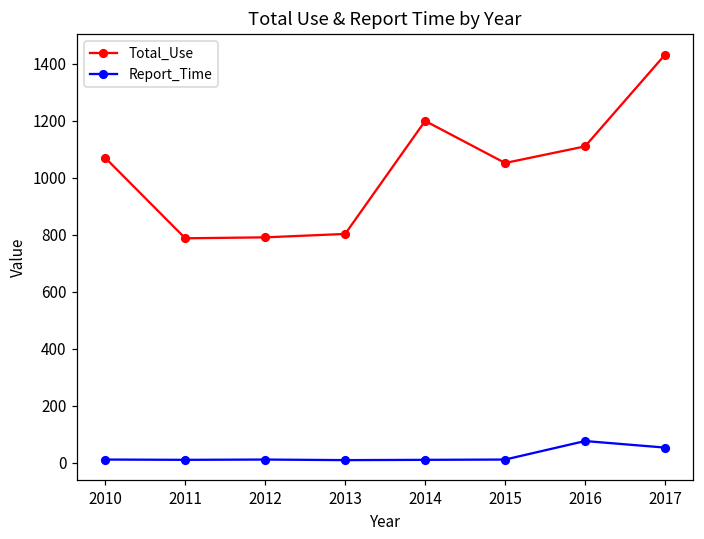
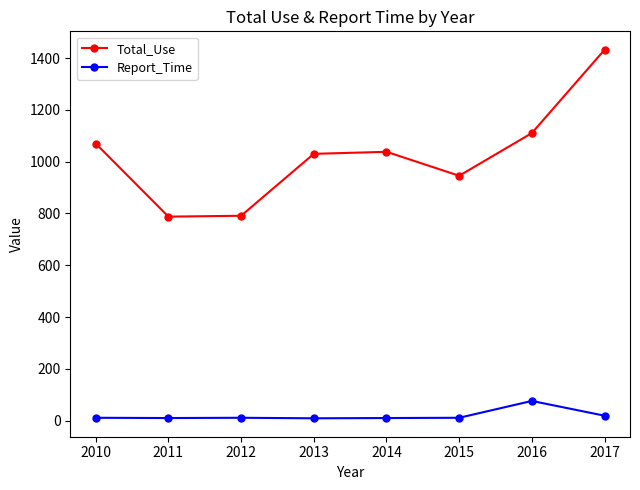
Total_Use, 2013: 800 -> 1030
Total_Use, 2014: 1200 -> 1040
Total_Use, 2015: 1050 -> 950
Report_Time, 2017: 50 -> 20
